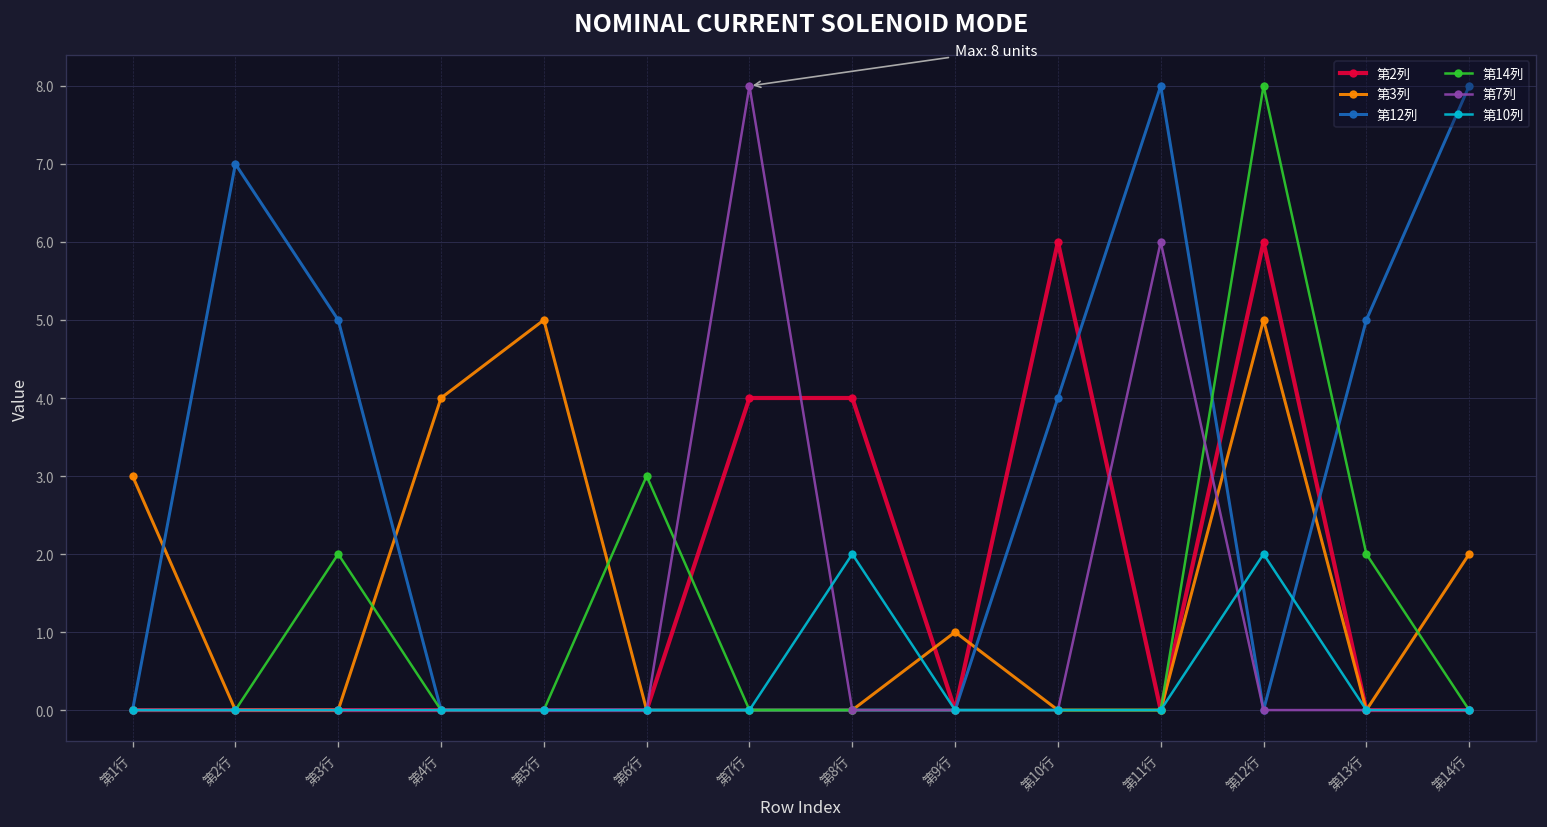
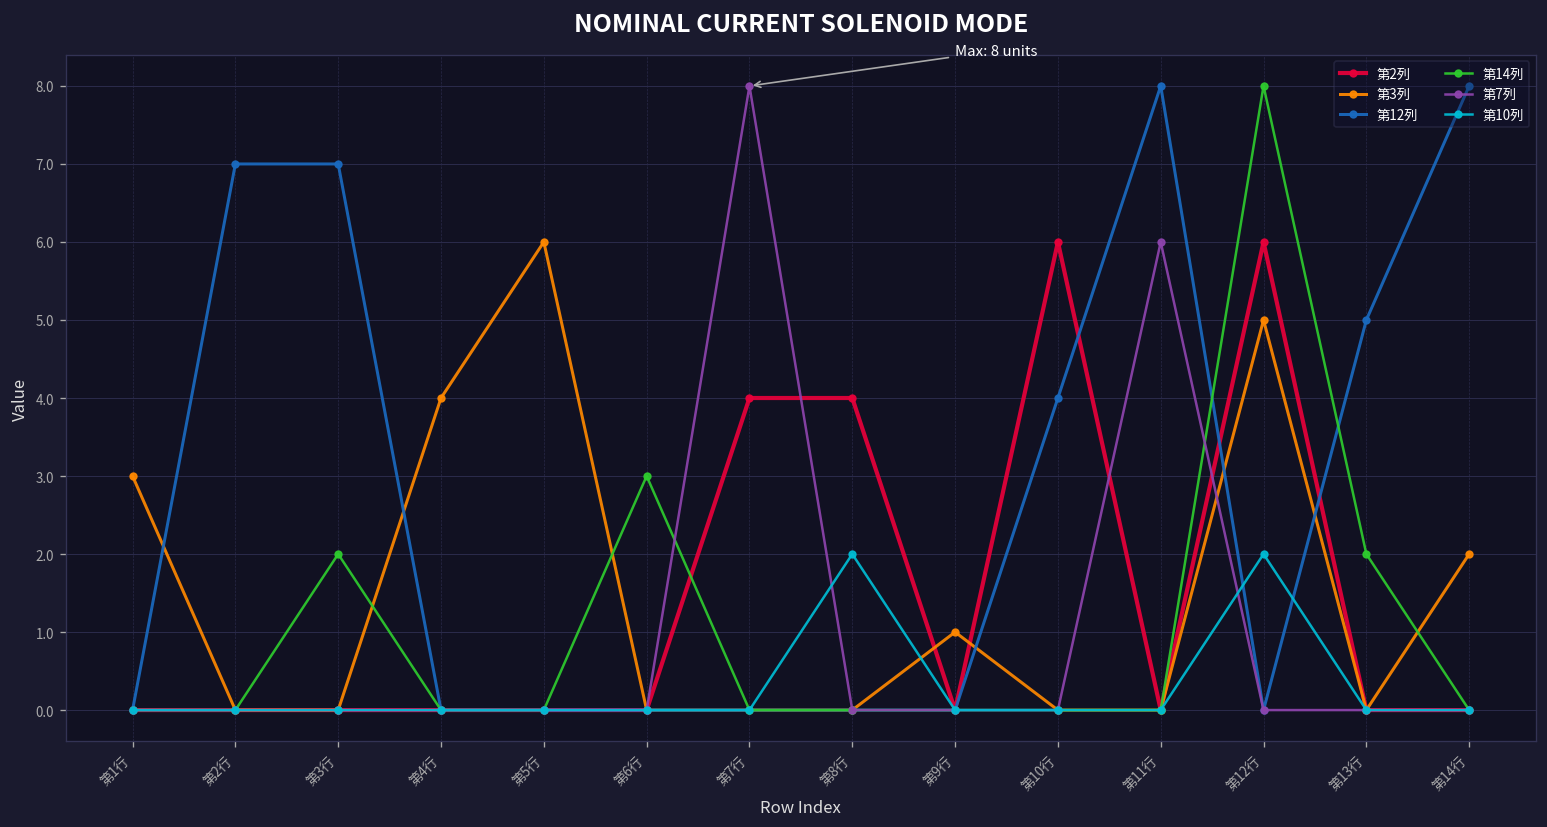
第12列, 第3行: 5 -> 7
第3列, 第5行: 5 -> 6
